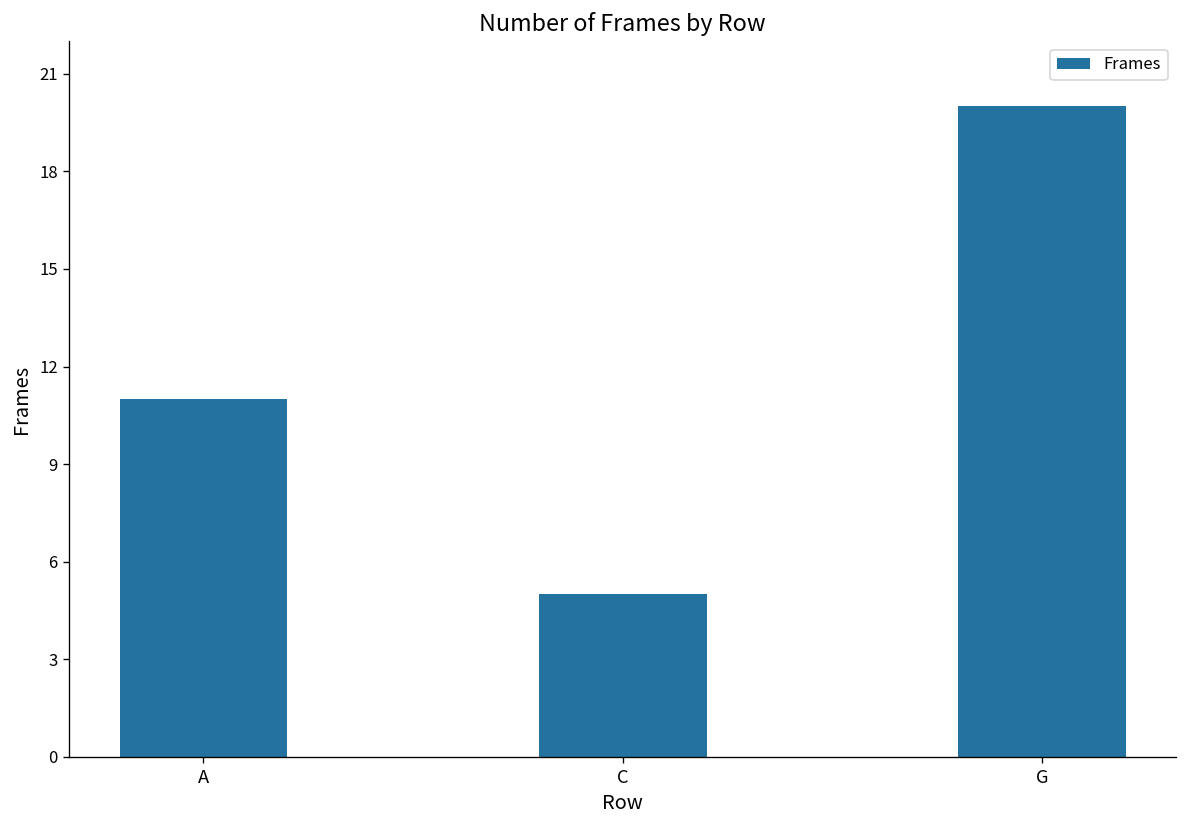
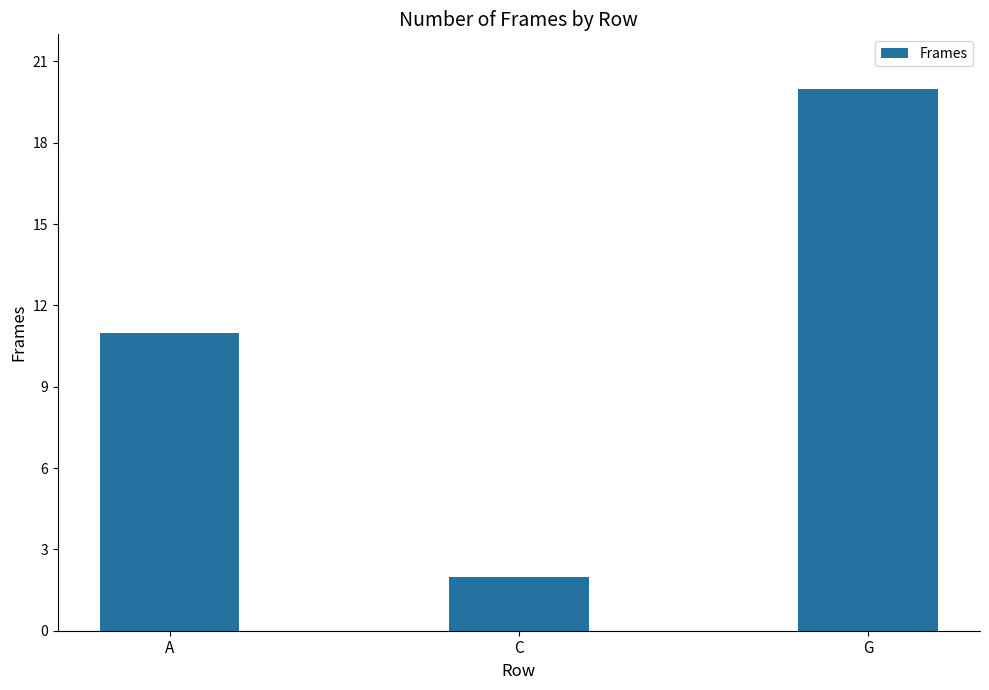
C: 5 -> 2
